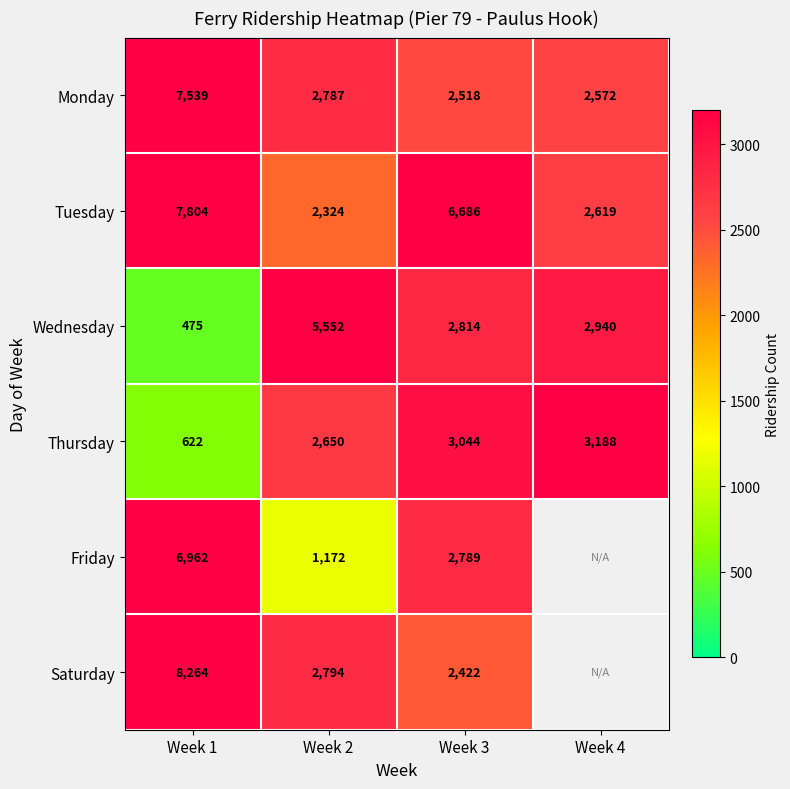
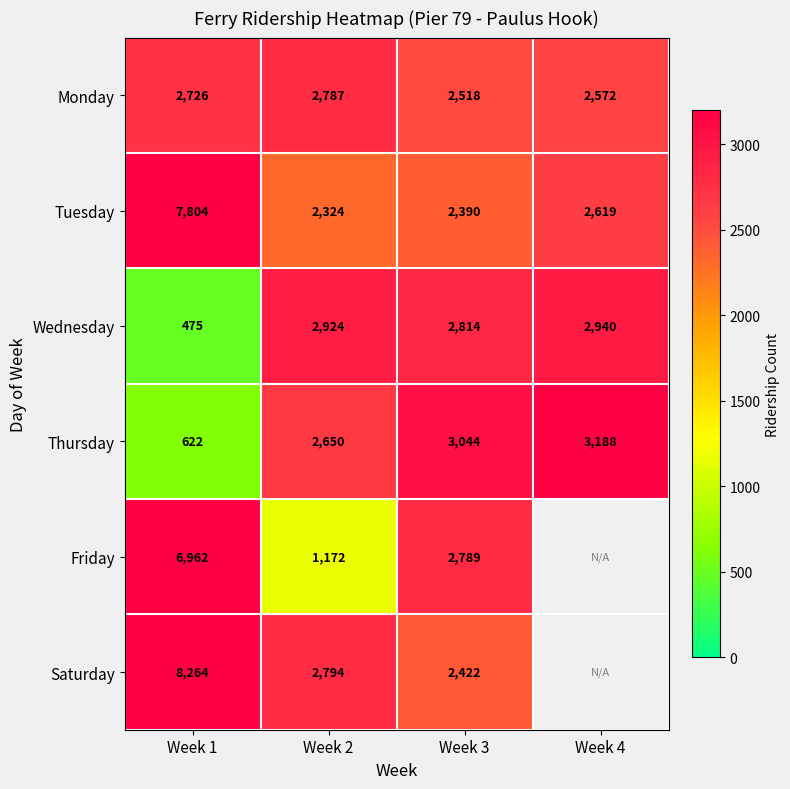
Monday, Week 1: 7,539 -> 2,726
Tuesday, Week 3: 6,686 -> 2,390
Wednesday, Week 2: 5,552 -> 2,924
